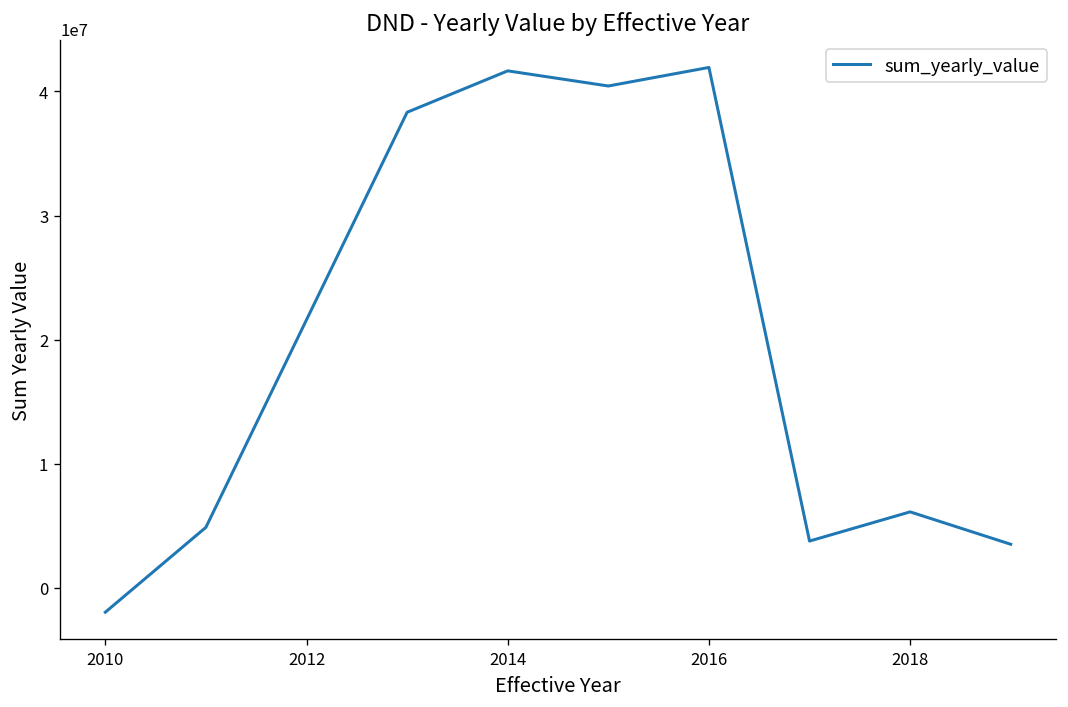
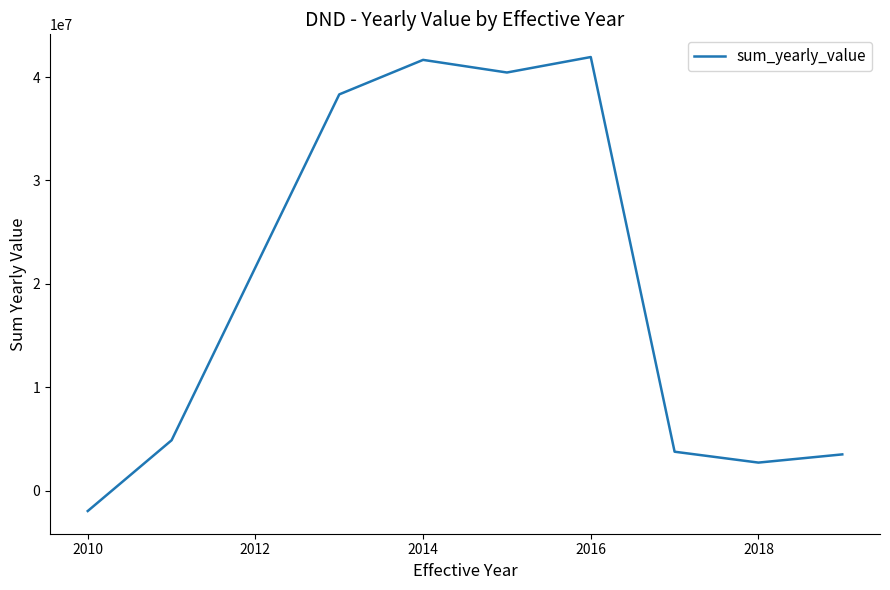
2018: 6100000 -> 2700000
